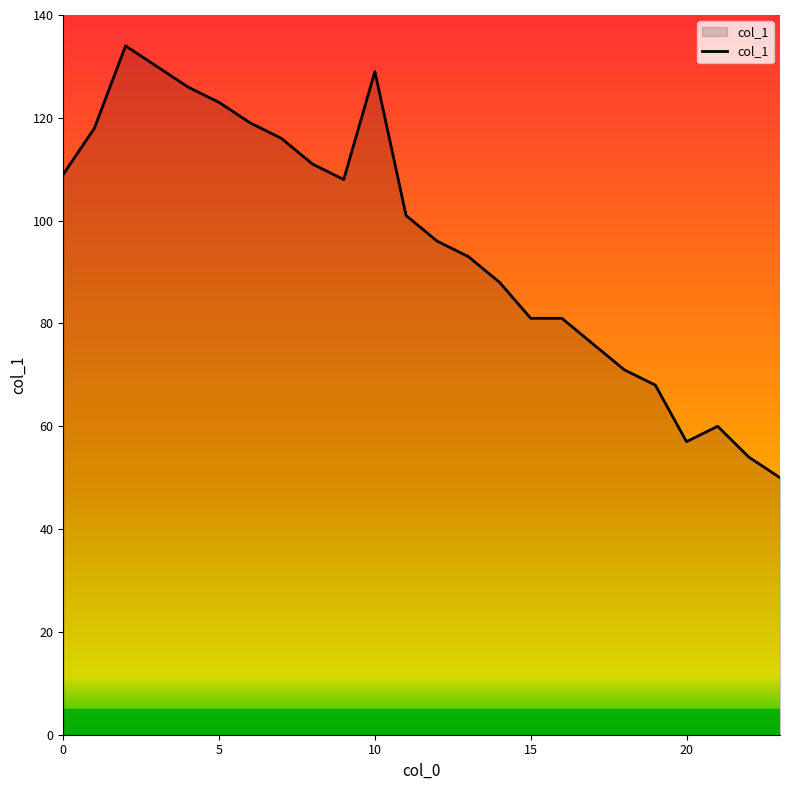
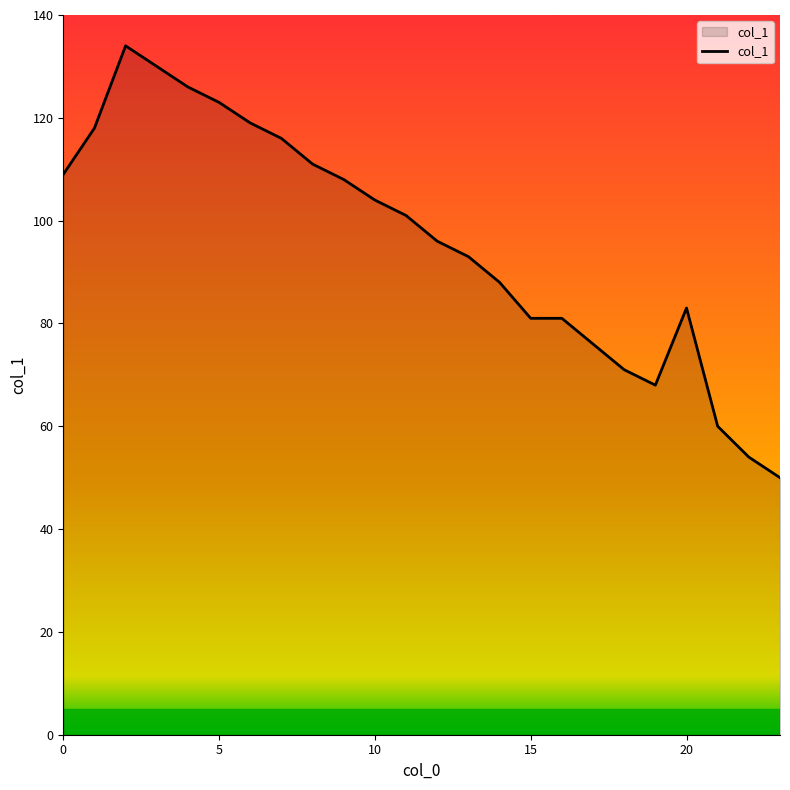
10: 129 -> 104
20: 57 -> 83
